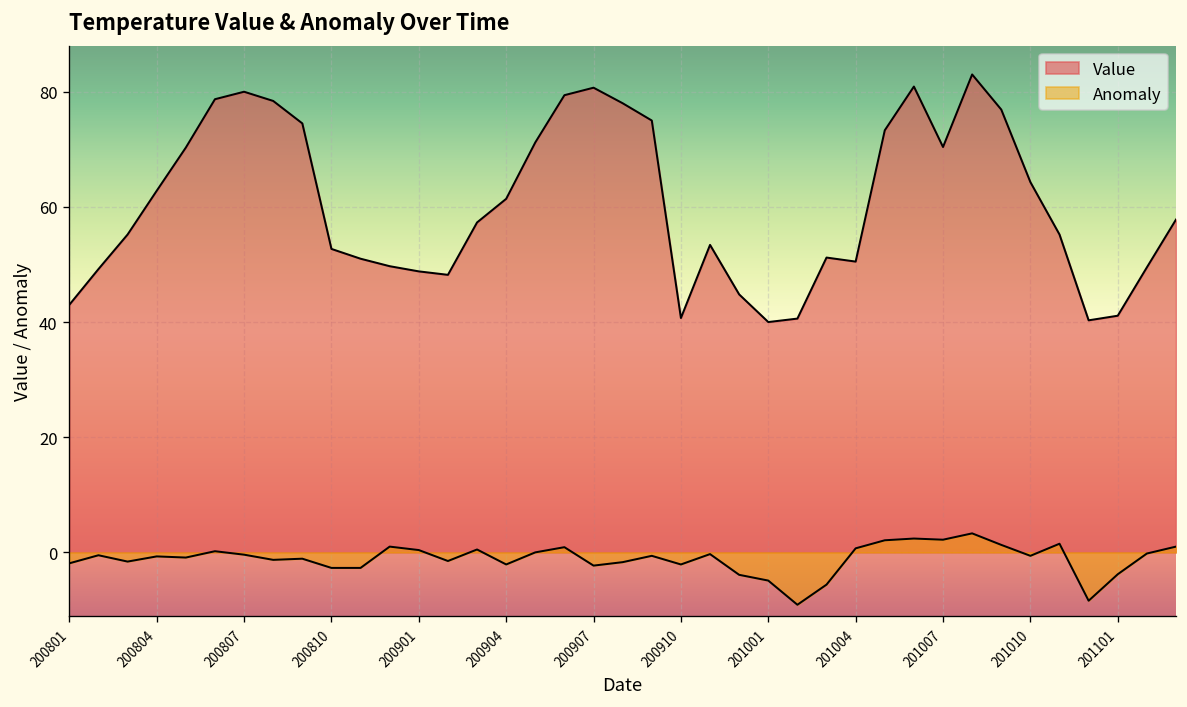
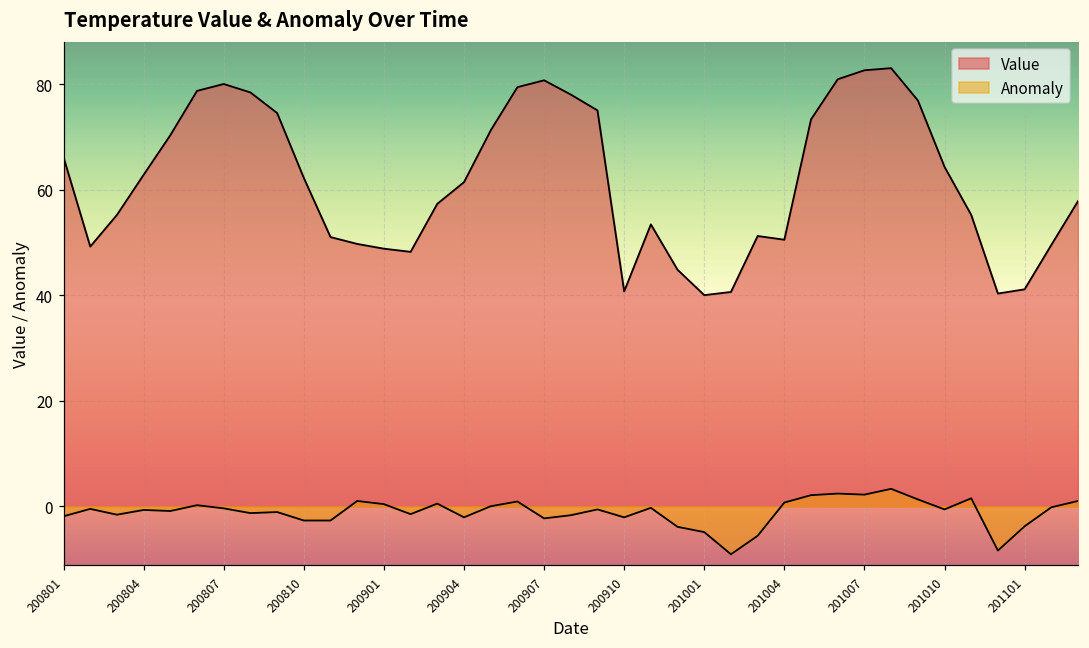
Value, 200801: 43 -> 66
Value, 200810: 53 -> 62
Value, 201007: 70 -> 83
